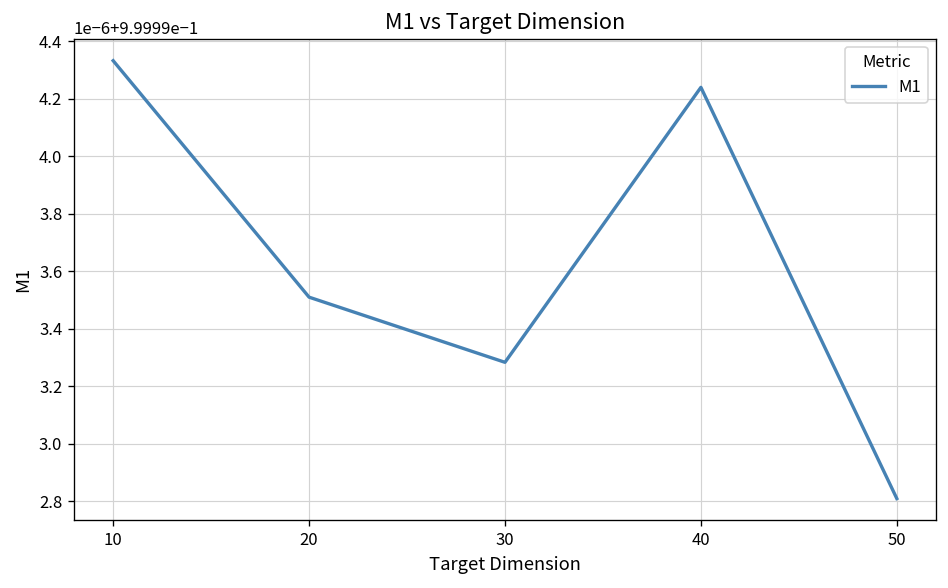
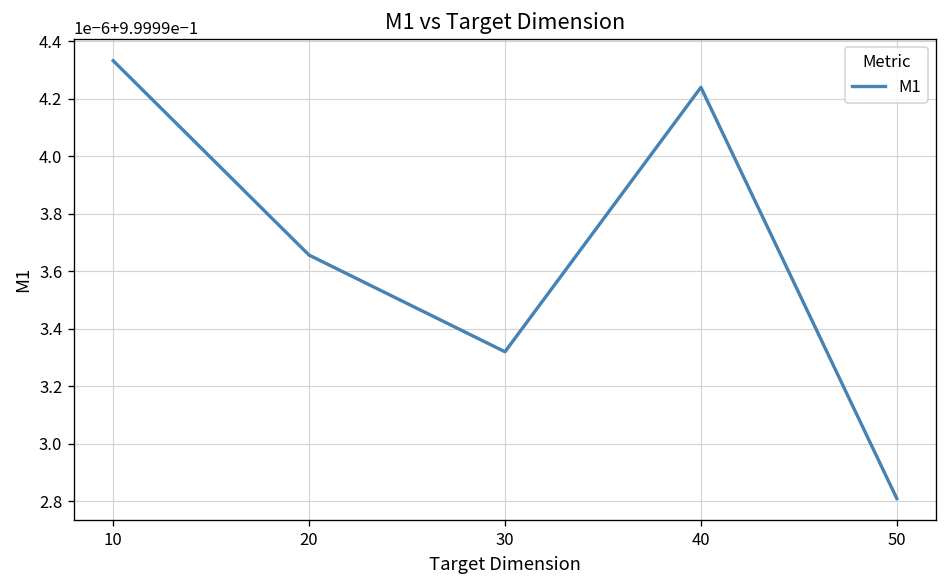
20: 0.99999351 -> 0.99999366
30: 0.99999328 -> 0.99999332
